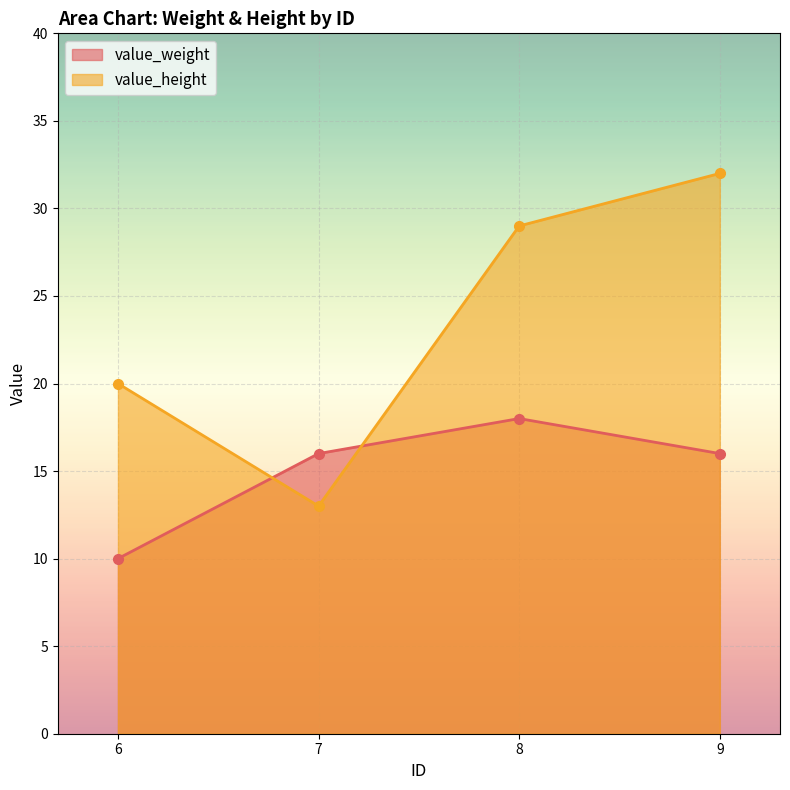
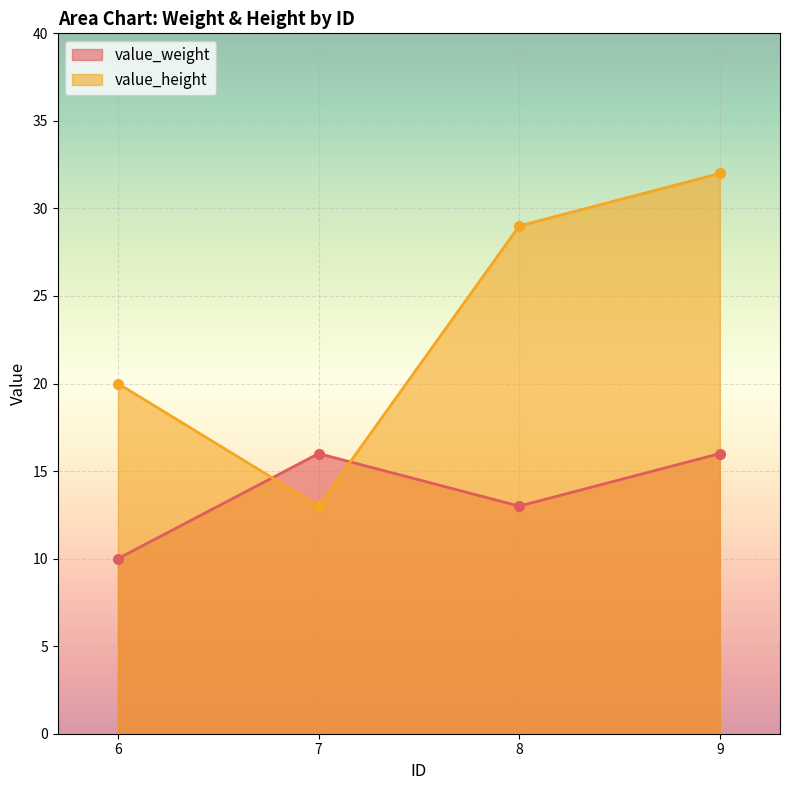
value_weight, 8: 18 -> 13
